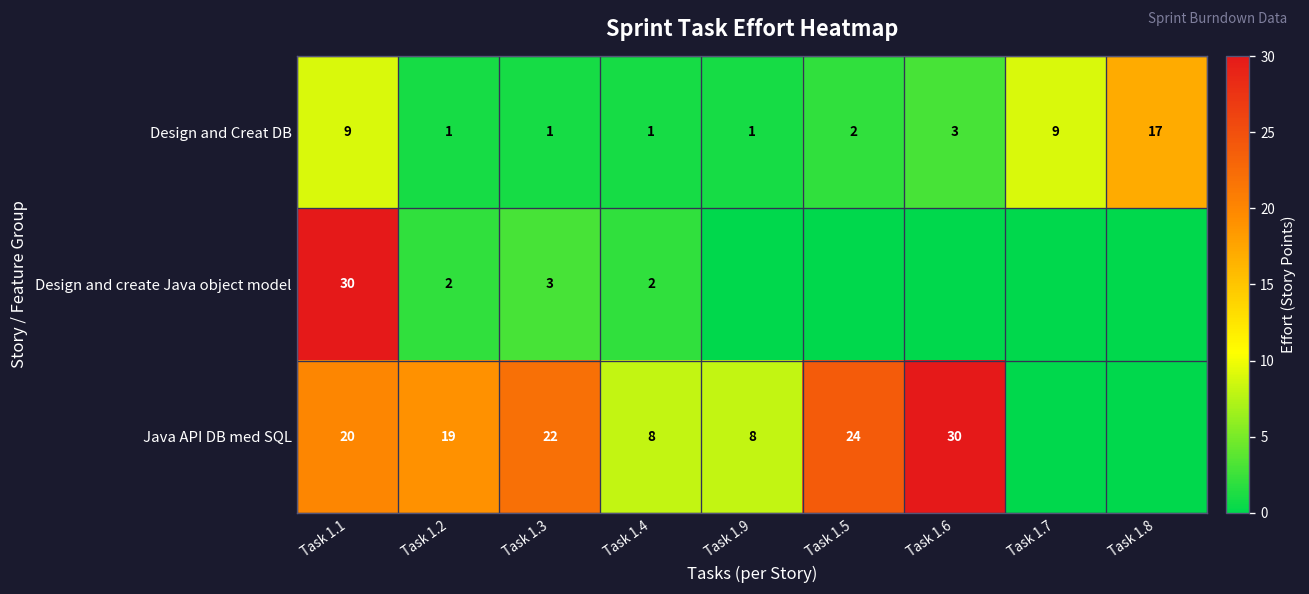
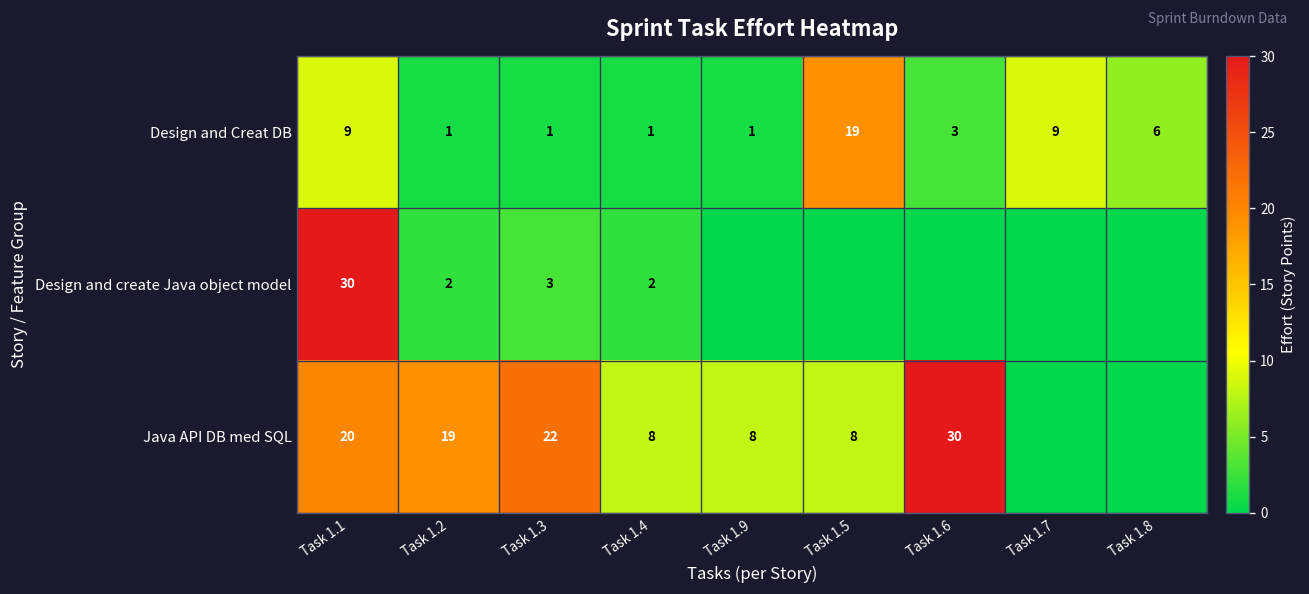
Design and Creat DB, Task 1.5: 2 -> 19
Design and Creat DB, Task 1.8: 17 -> 6
Java API DB med SQL, Task 1.5: 24 -> 8
